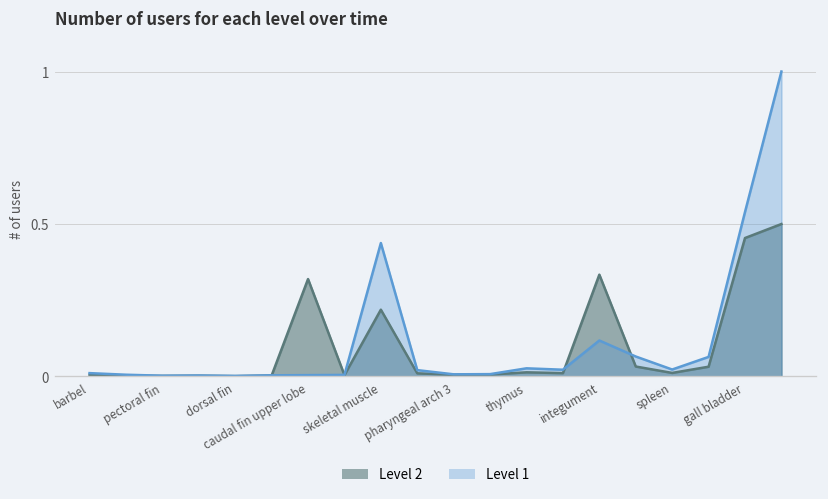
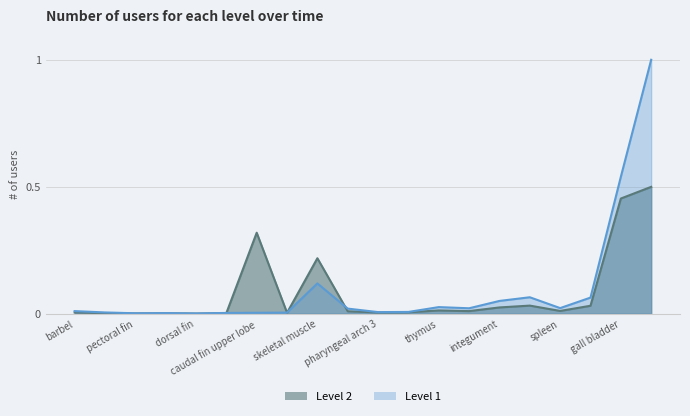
Level 1, skeletal muscle: 0.44 -> 0.12
Level 2, integument: 0.33 -> 0.02
Level 1, integument: 0.12 -> 0.05
